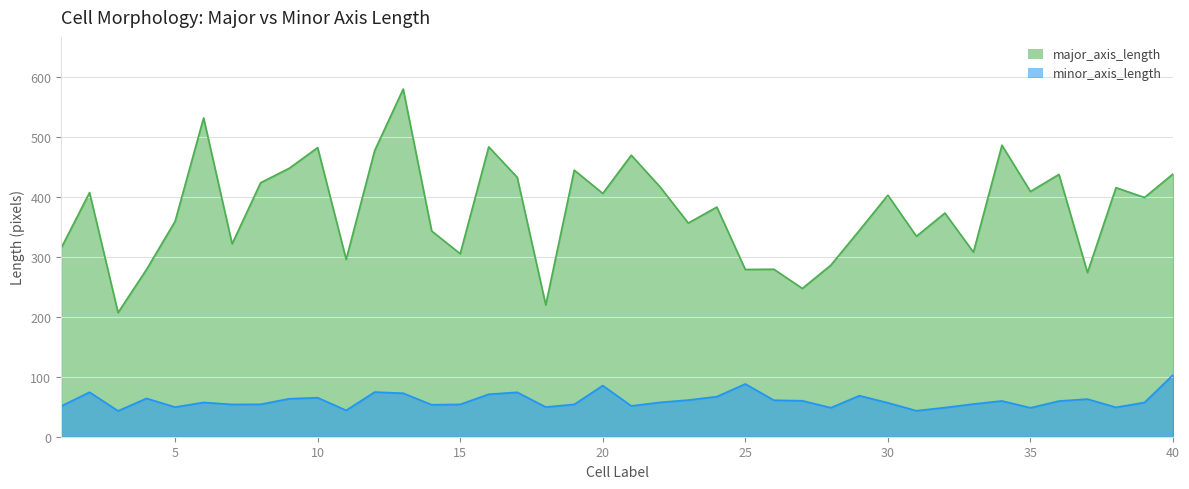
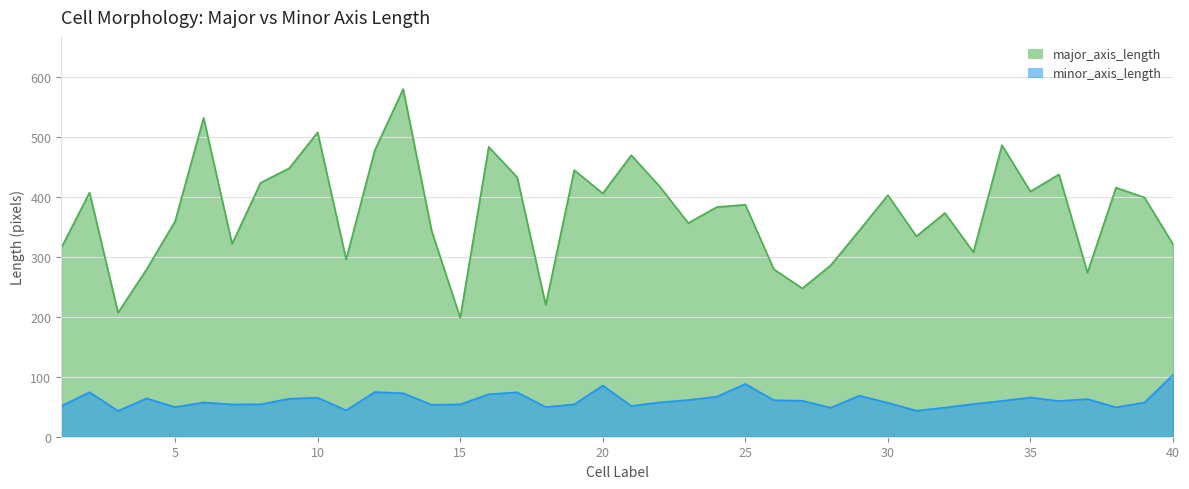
major_axis_length, 10: 480 -> 510
major_axis_length, 15: 310 -> 200
major_axis_length, 25: 280 -> 390
minor_axis_length, 35: 50 -> 70
major_axis_length, 40: 440 -> 320
